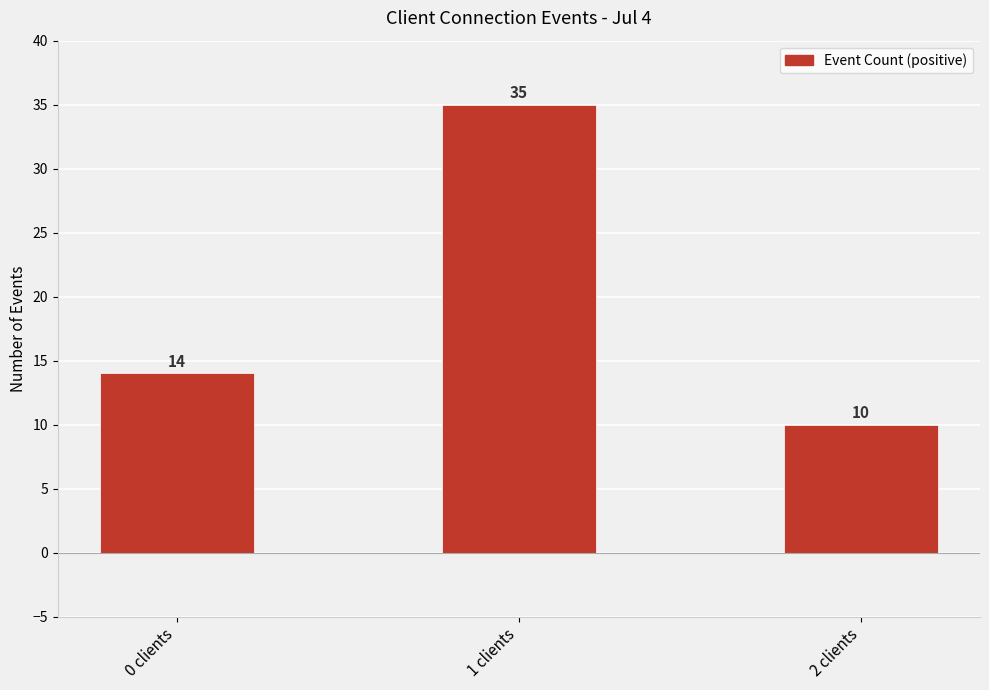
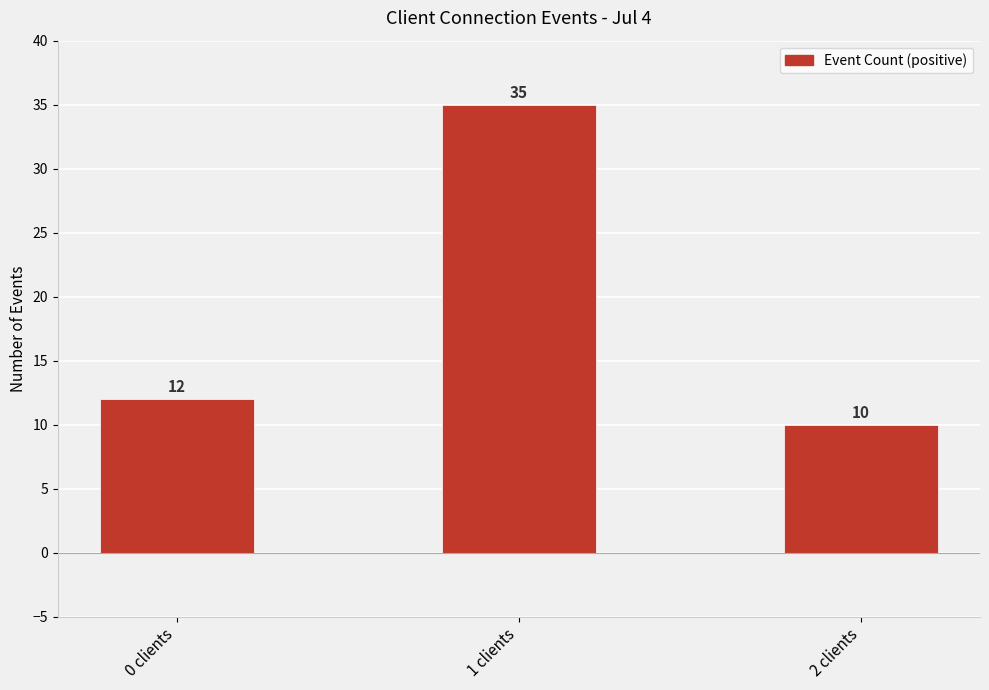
0 clients: 14 -> 12
